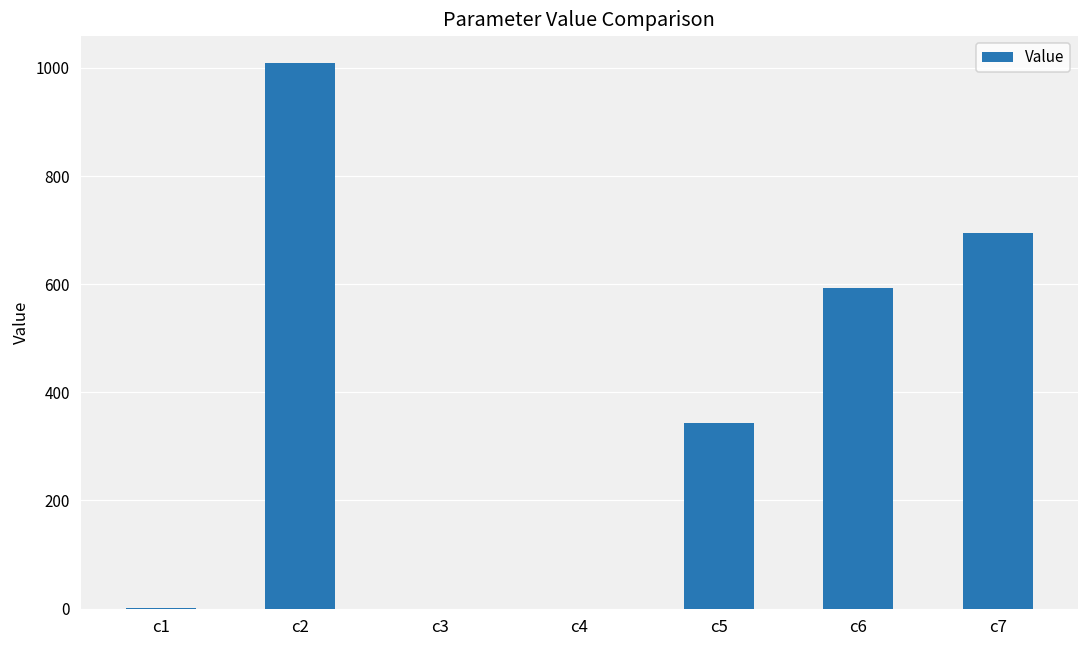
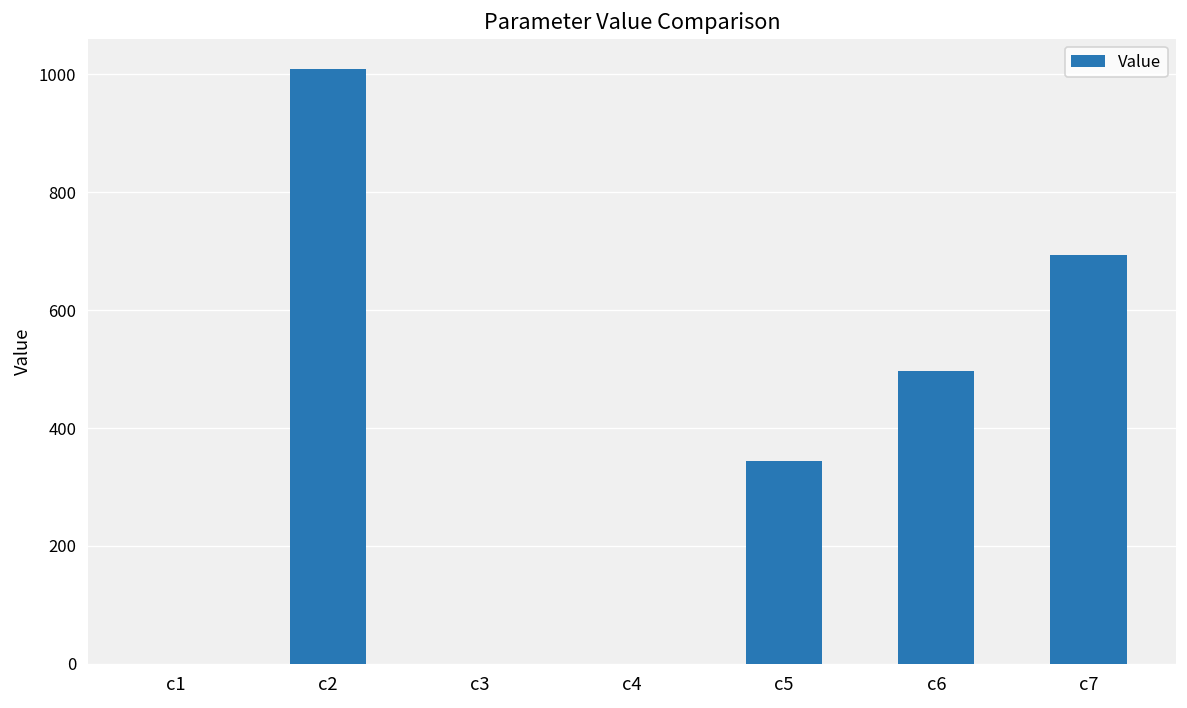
c6: 590 -> 500
